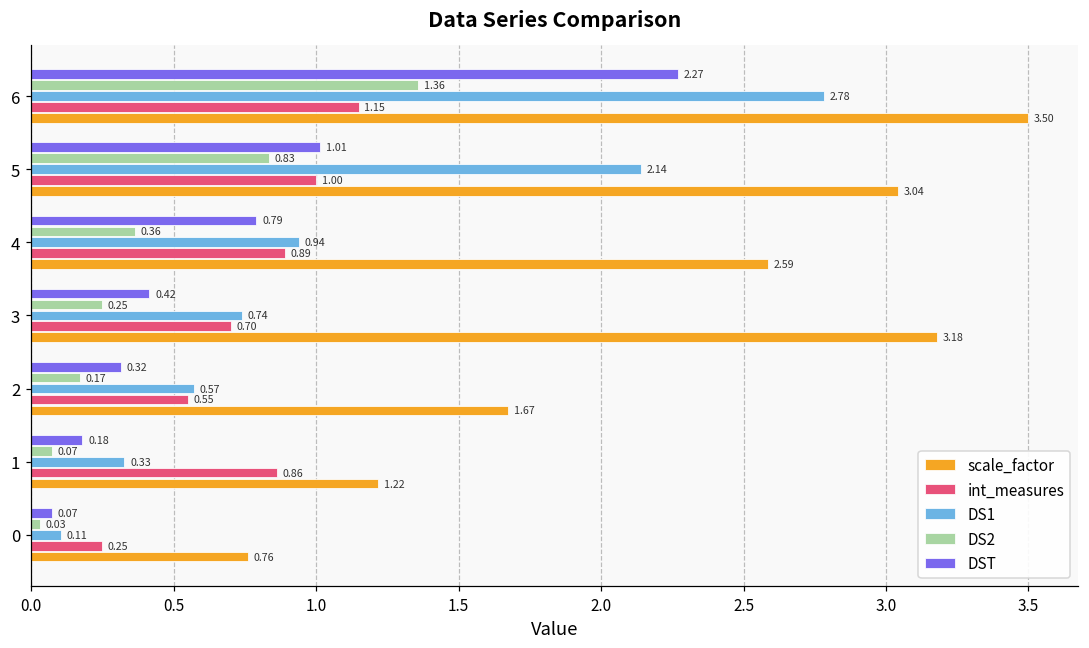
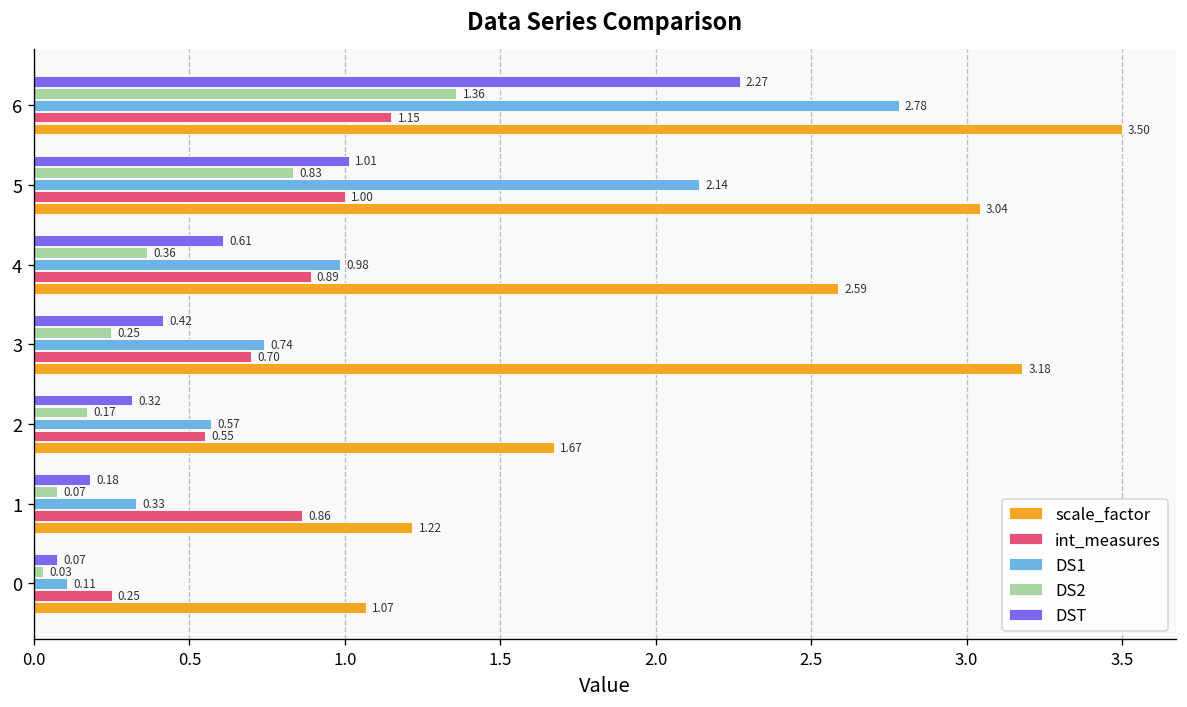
DST, 4: 0.79 -> 0.61
DS1, 4: 0.94 -> 0.98
scale_factor, 0: 0.76 -> 1.07
